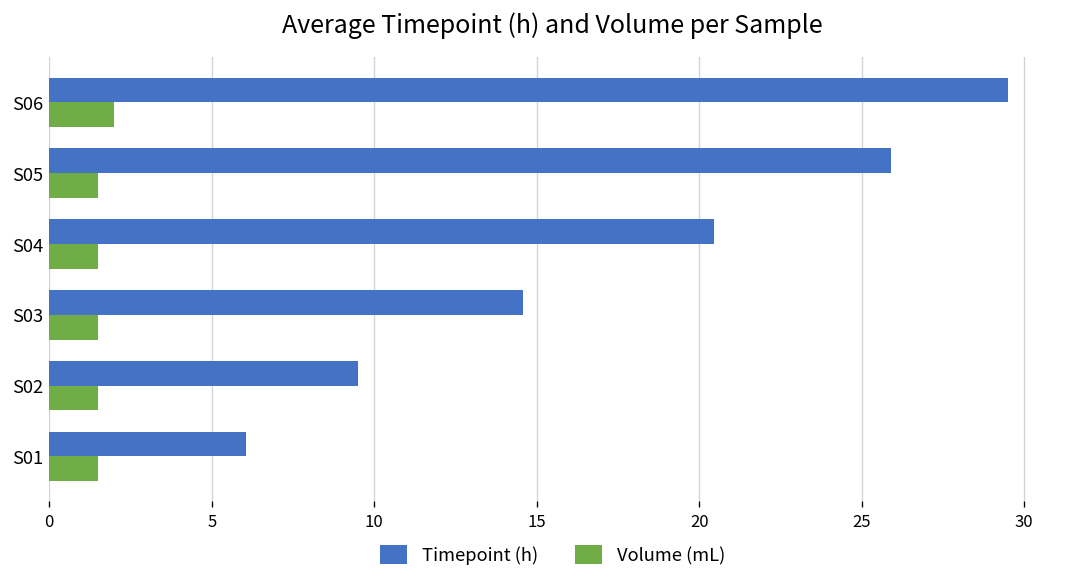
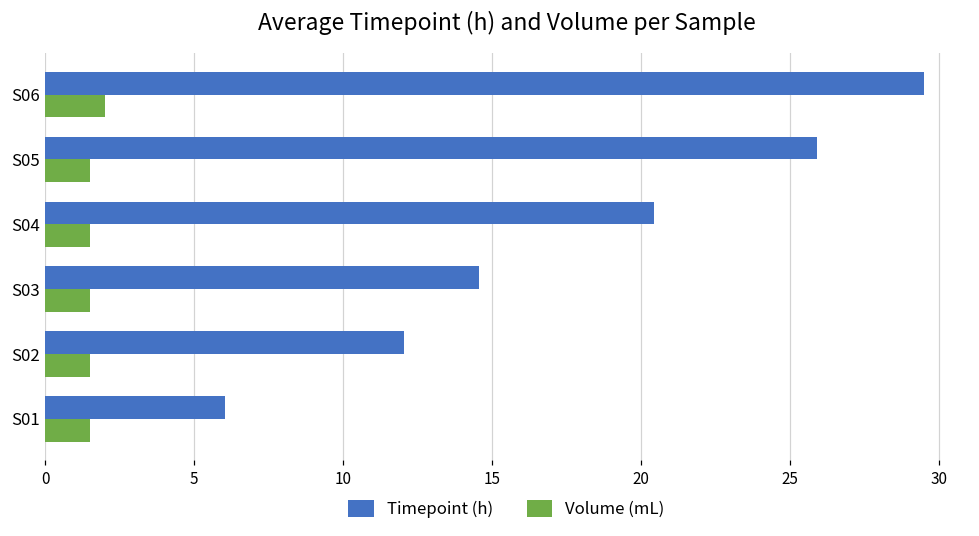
Timepoint (h), S02: 9.5 -> 12.0
